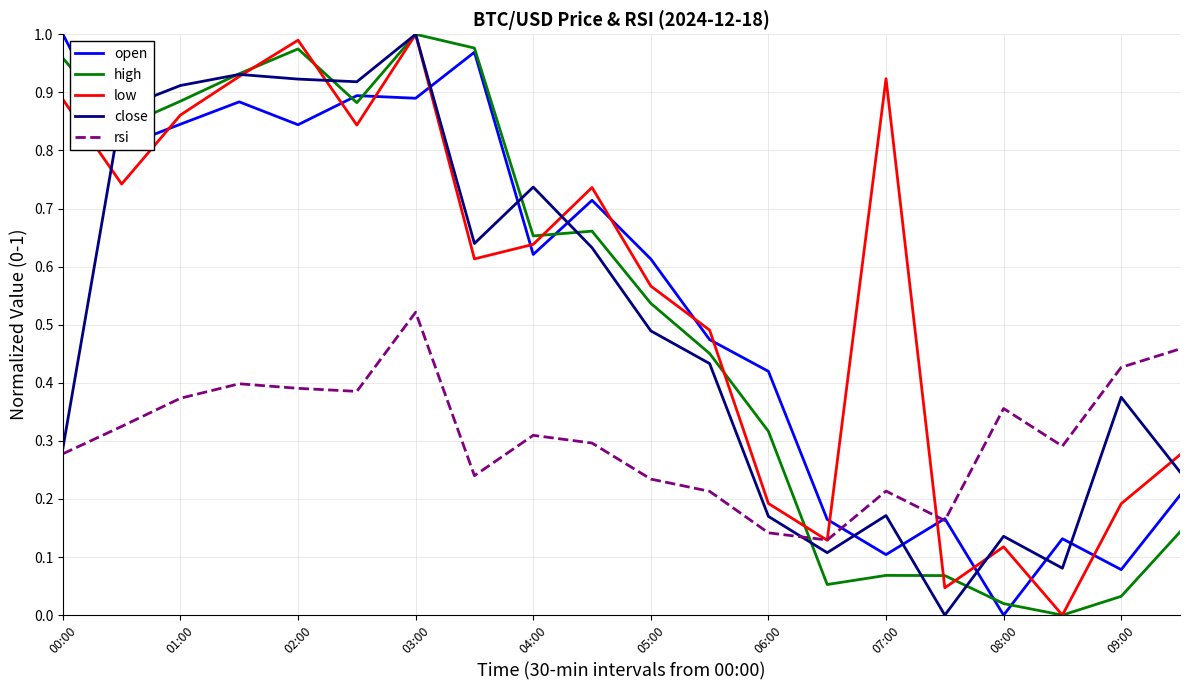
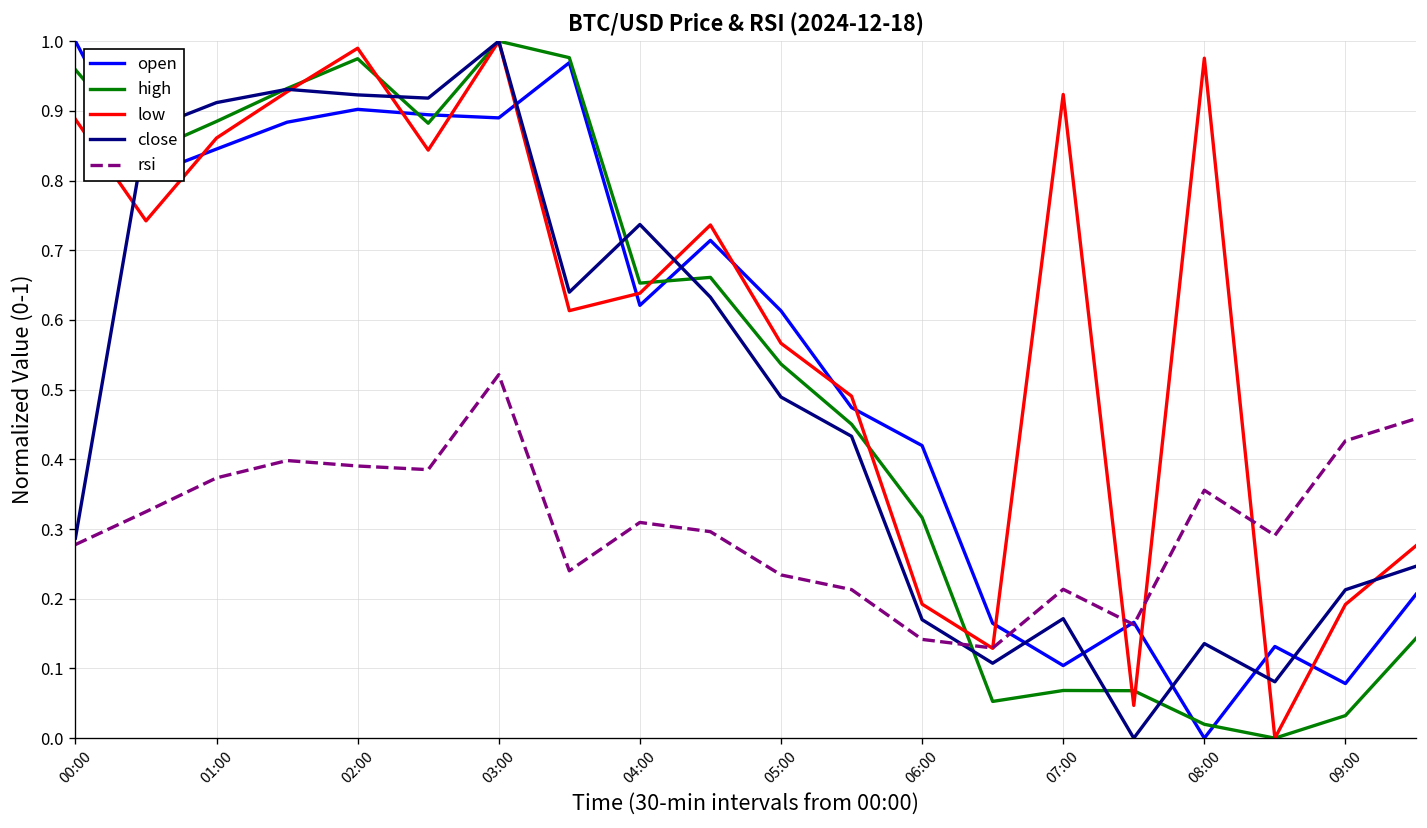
open, 02:00: 0.84 -> 0.90
low, 08:00: 0.12 -> 0.98
close, 09:00: 0.38 -> 0.21
